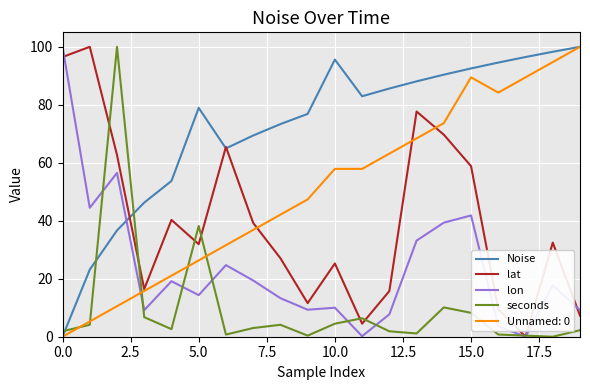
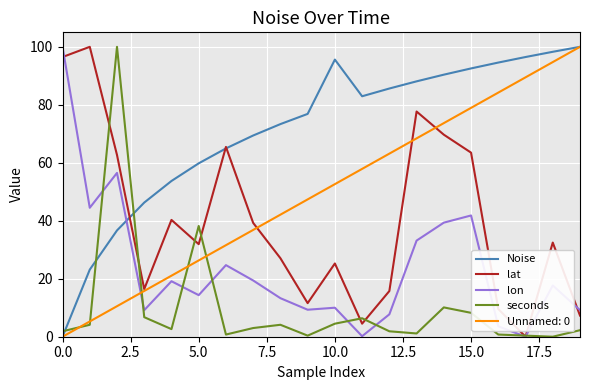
Noise, 5.0: 79 -> 60
Unnamed: 0, 10.0: 58 -> 53
lat, 15.0: 59 -> 63
Unnamed: 0, 15.0: 89 -> 79
